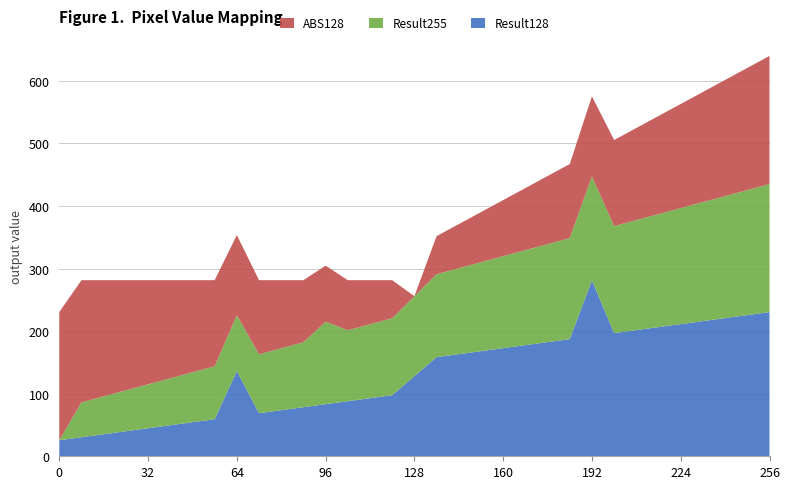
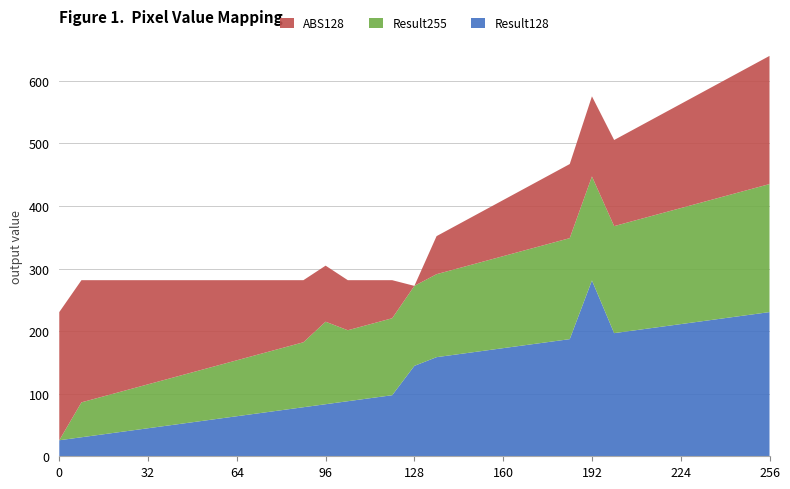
Result128, 64: 140 -> 60
Result128, 128: 130 -> 140
